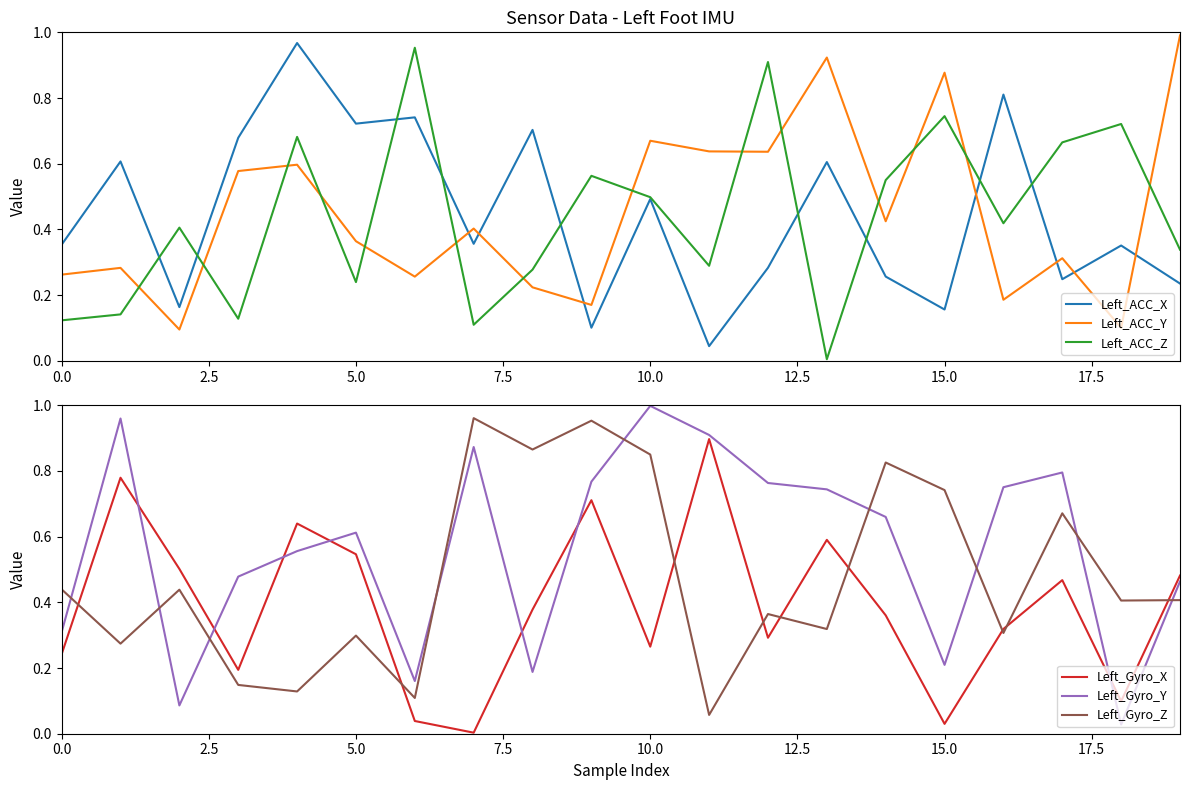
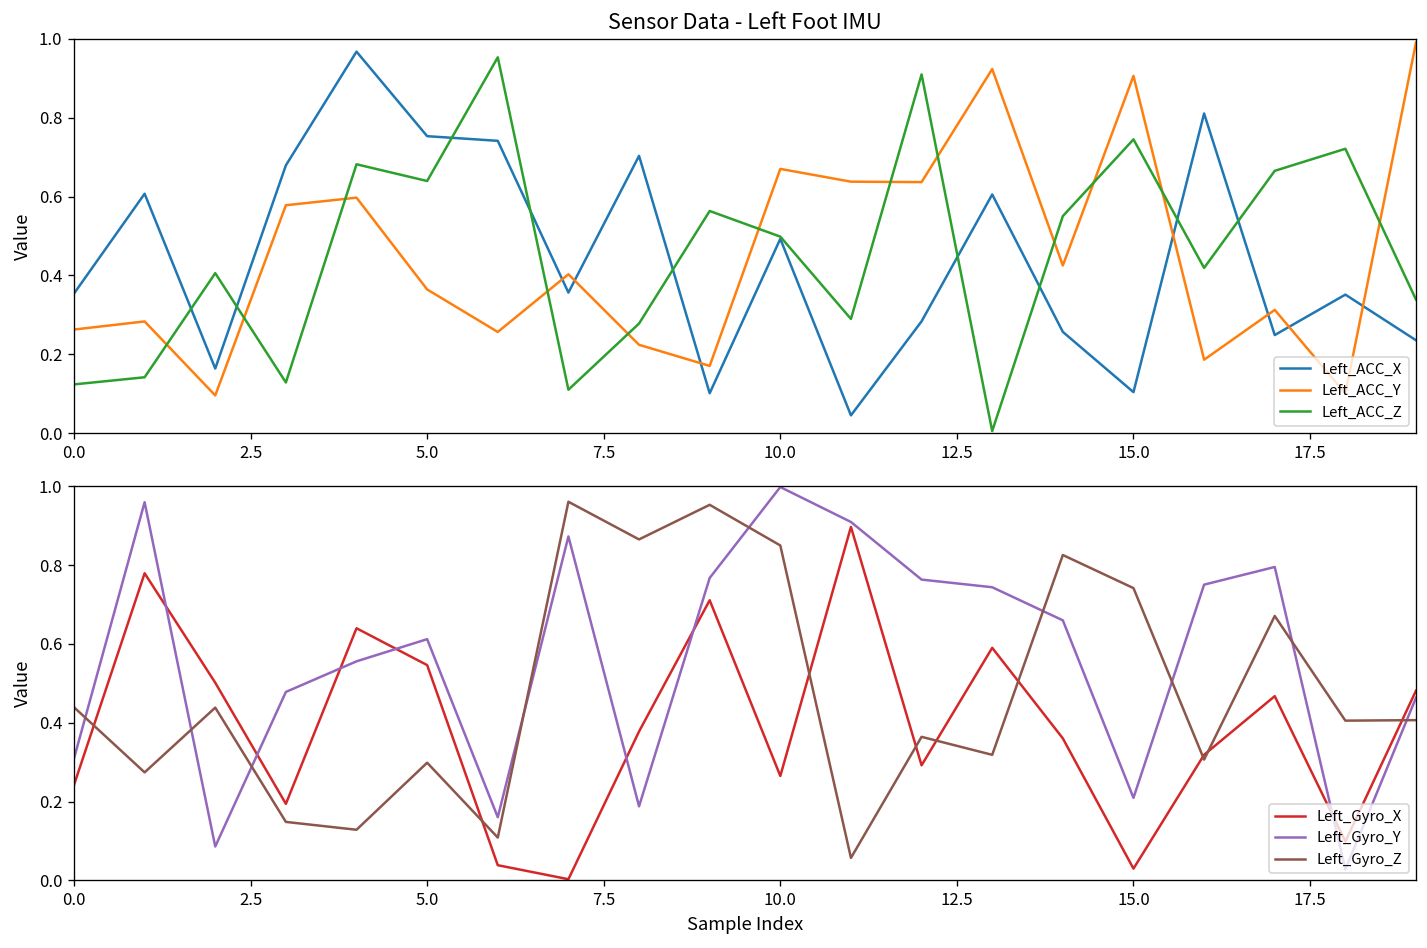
Sensor Data - Left Foot IMU, Left_ACC_X, 5.0: 0.72 -> 0.75
Sensor Data - Left Foot IMU, Left_ACC_Z, 5.0: 0.24 -> 0.64
Sensor Data - Left Foot IMU, Left_ACC_X, 15.0: 0.16 -> 0.10
Sensor Data - Left Foot IMU, Left_ACC_Y, 15.0: 0.88 -> 0.91
